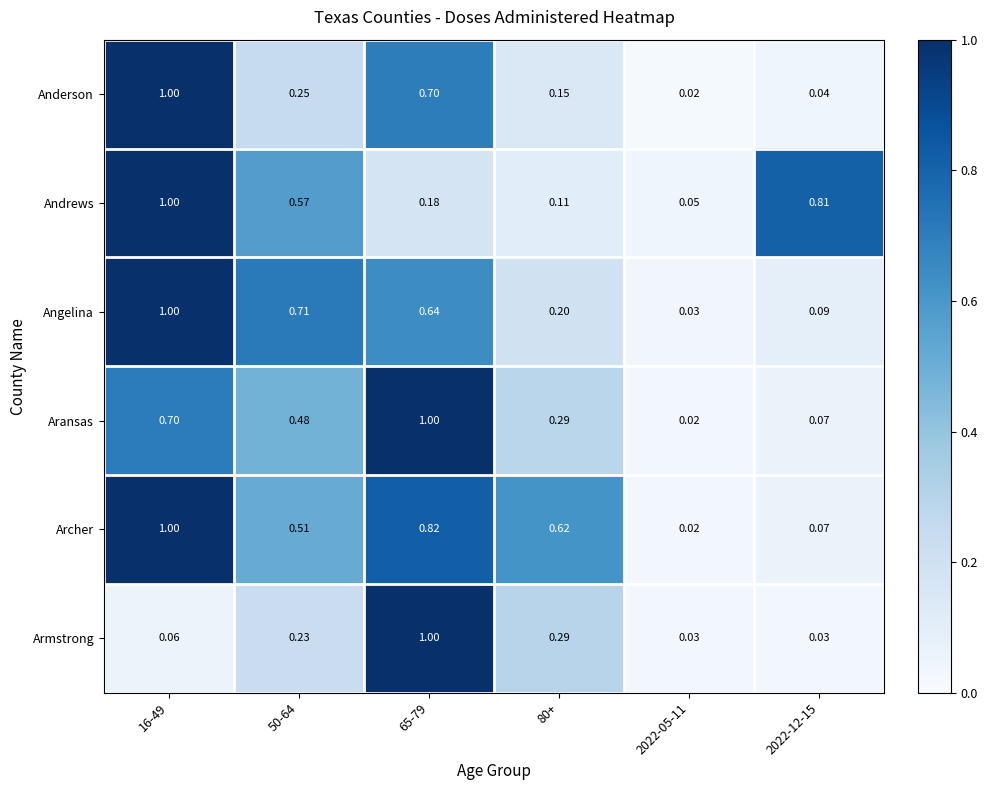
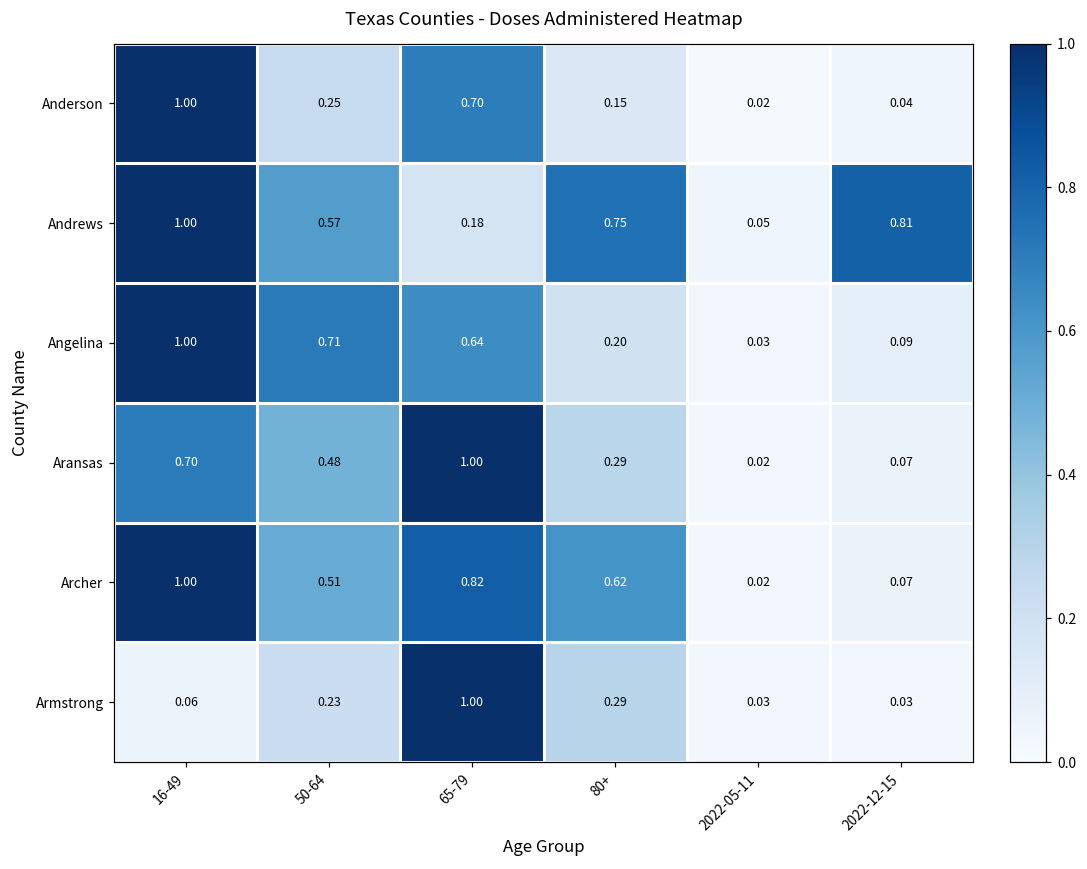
Andrews, 80+: 0.11 -> 0.75
